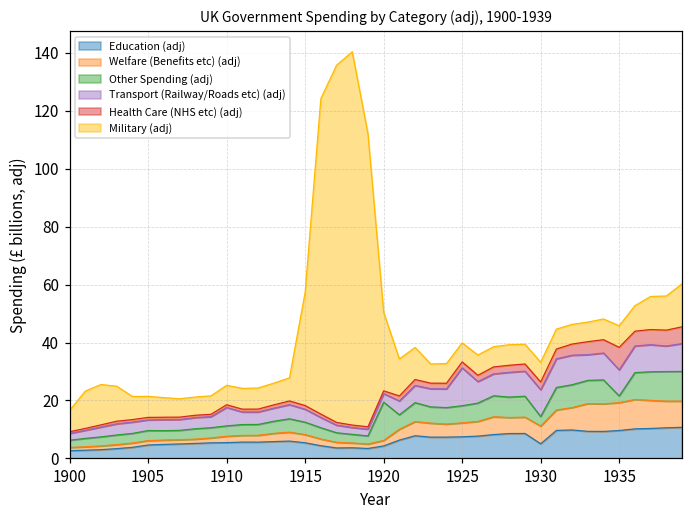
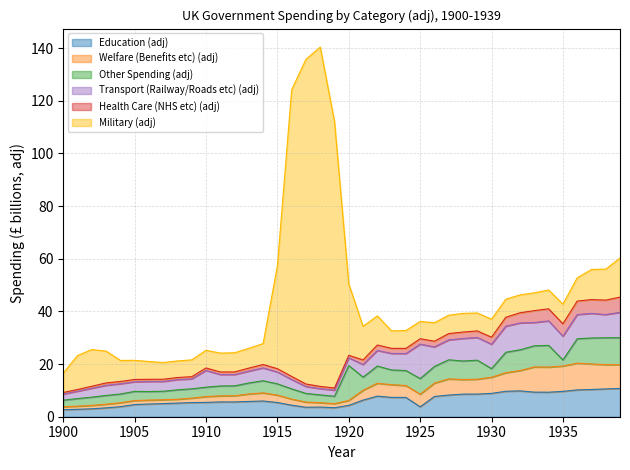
Education (adj), 1925: 7 -> 4
Education (adj), 1930: 5 -> 9
Health Care (NHS etc) (adj), 1935: 8 -> 5
